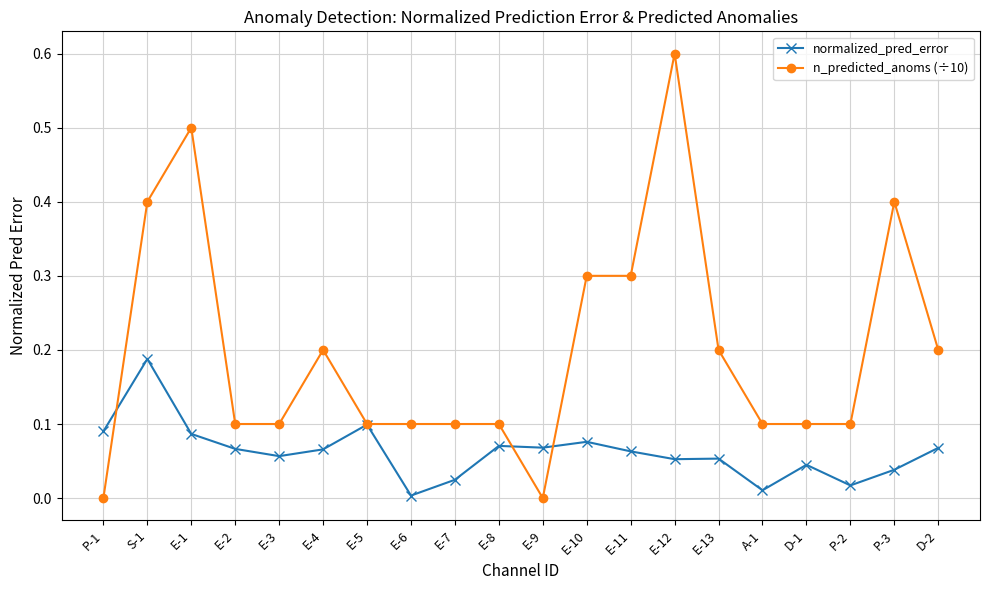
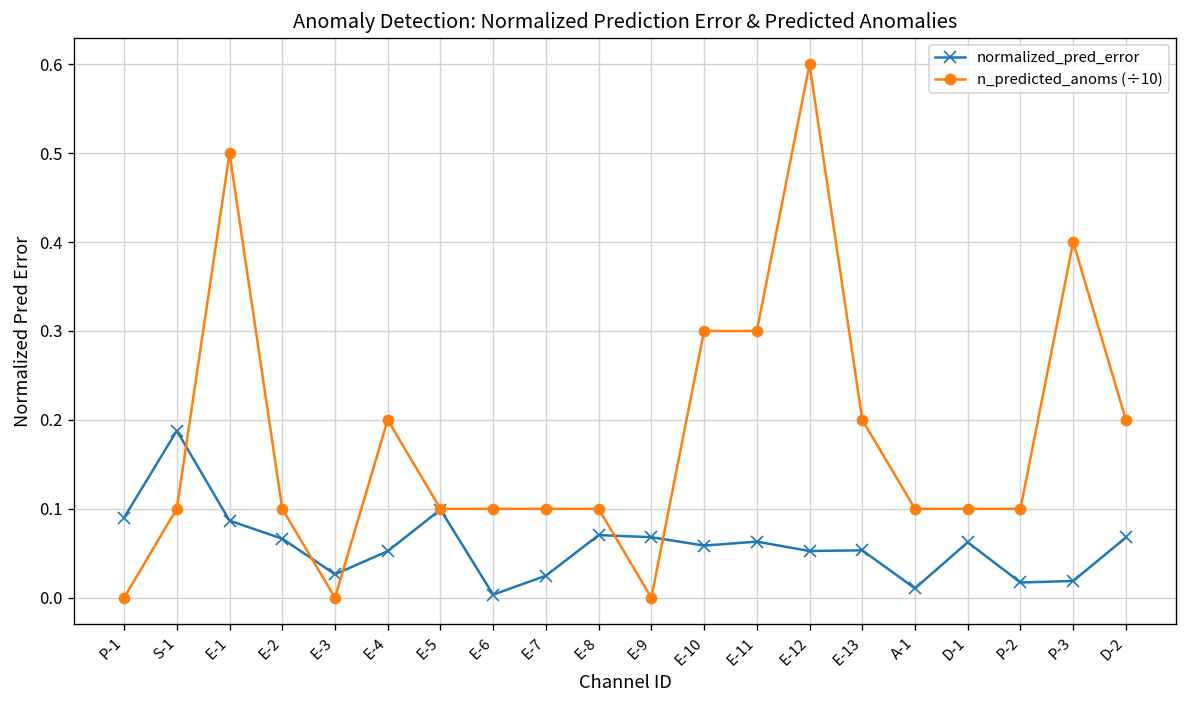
n_predicted_anoms (÷10), S-1: 0.40 -> 0.10
normalized_pred_error, E-3: 0.06 -> 0.03
n_predicted_anoms (÷10), E-3: 0.10 -> 0.00
normalized_pred_error, E-4: 0.07 -> 0.05
normalized_pred_error, E-10: 0.08 -> 0.06
normalized_pred_error, D-1: 0.04 -> 0.06
normalized_pred_error, P-3: 0.04 -> 0.02
